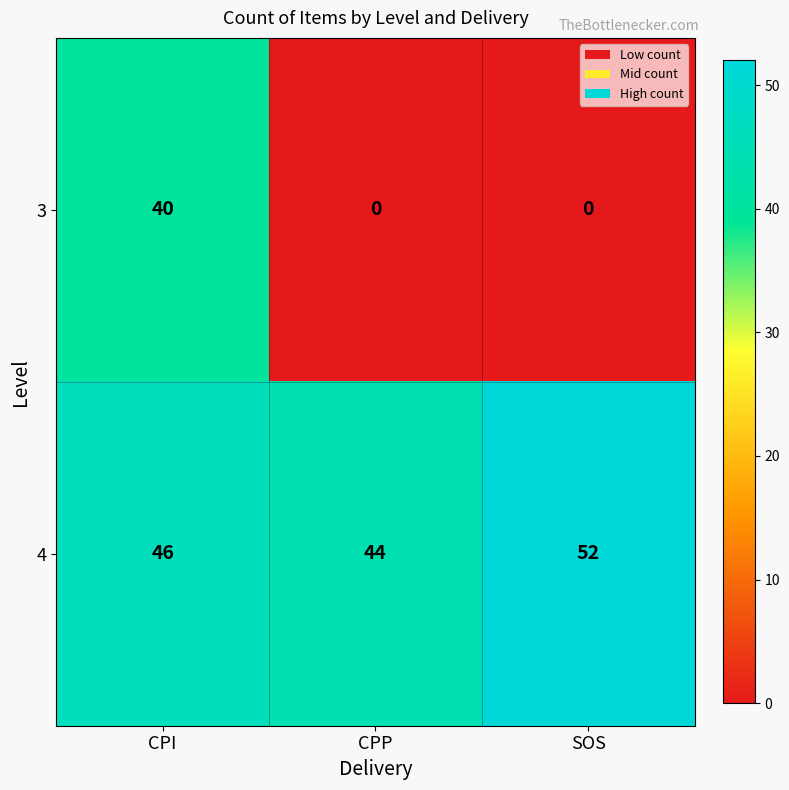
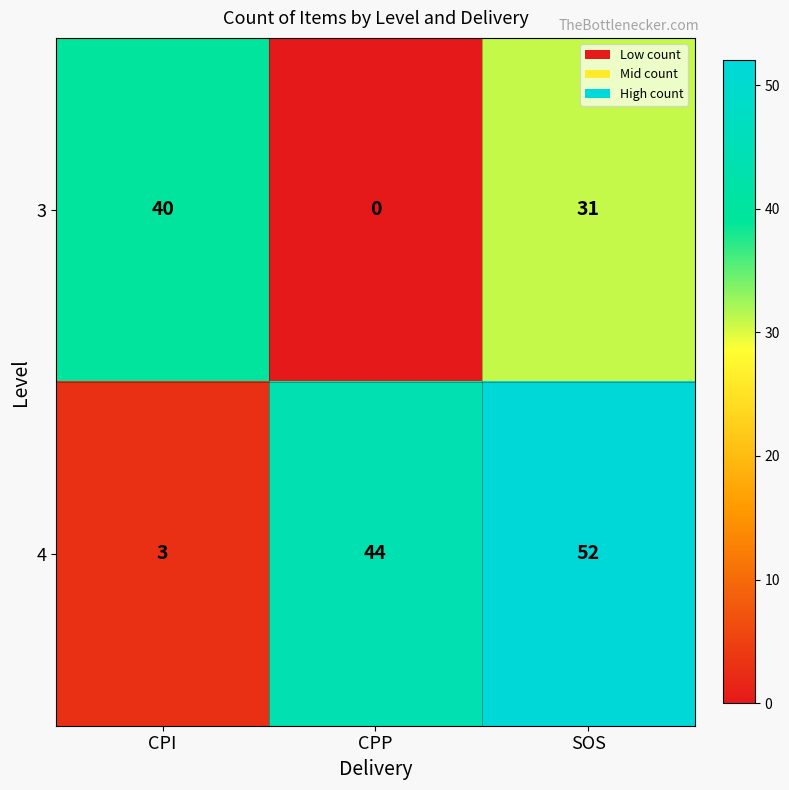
3, SOS: 0 -> 31
4, CPI: 46 -> 3
